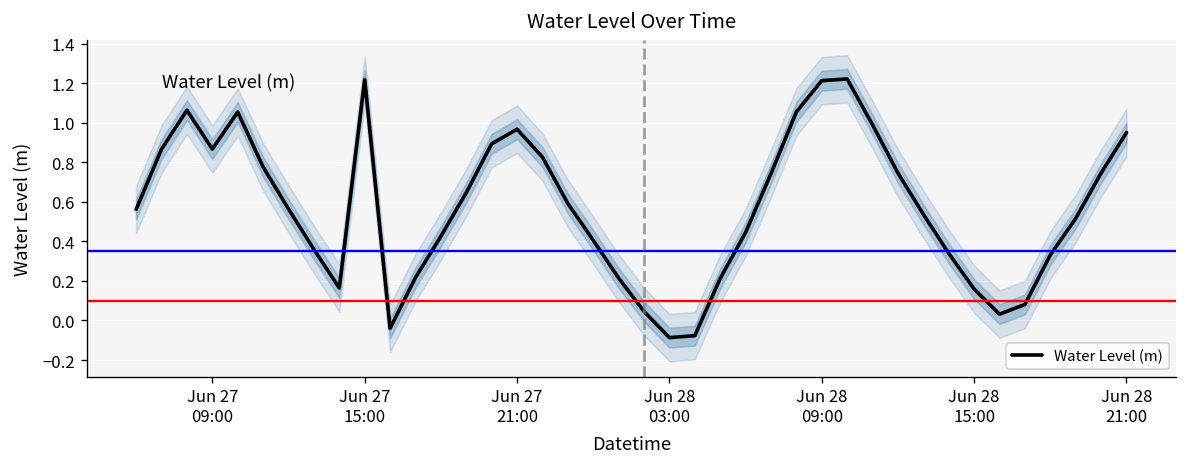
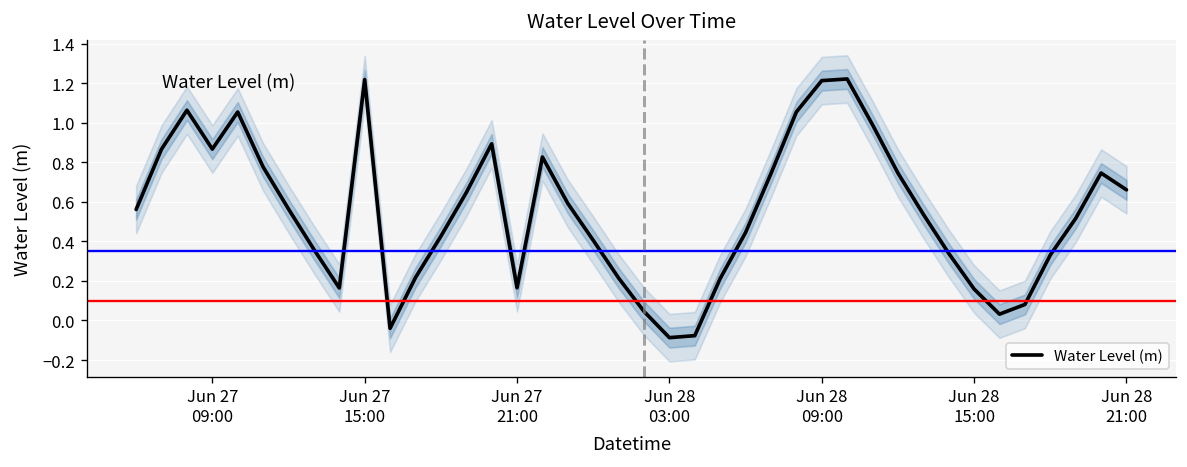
Water Level (m), Jun 27 21:00: 0.97 -> 0.16
Water Level (m), Jun 28 21:00: 0.95 -> 0.66
